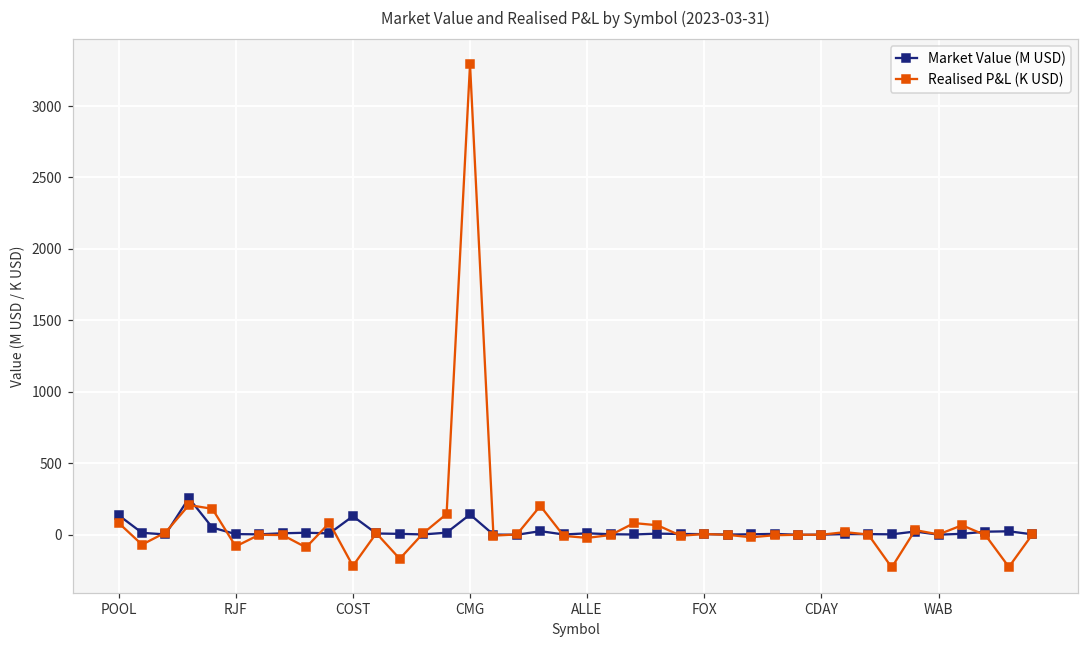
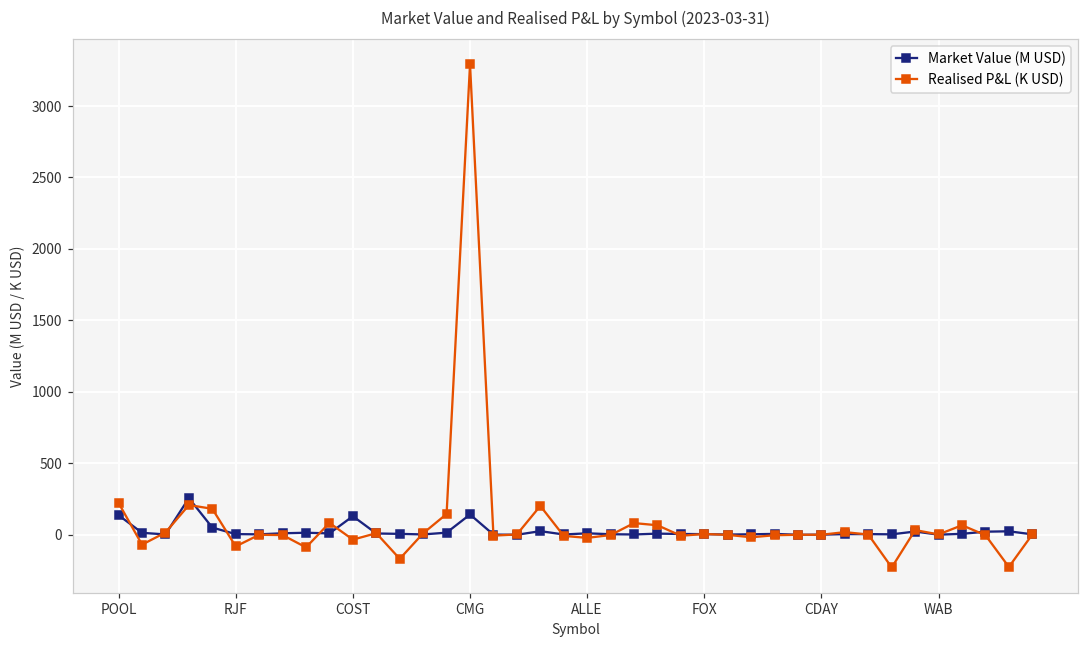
Realised P&L (K USD), POOL: 80 -> 220
Realised P&L (K USD), COST: -220 -> -30
